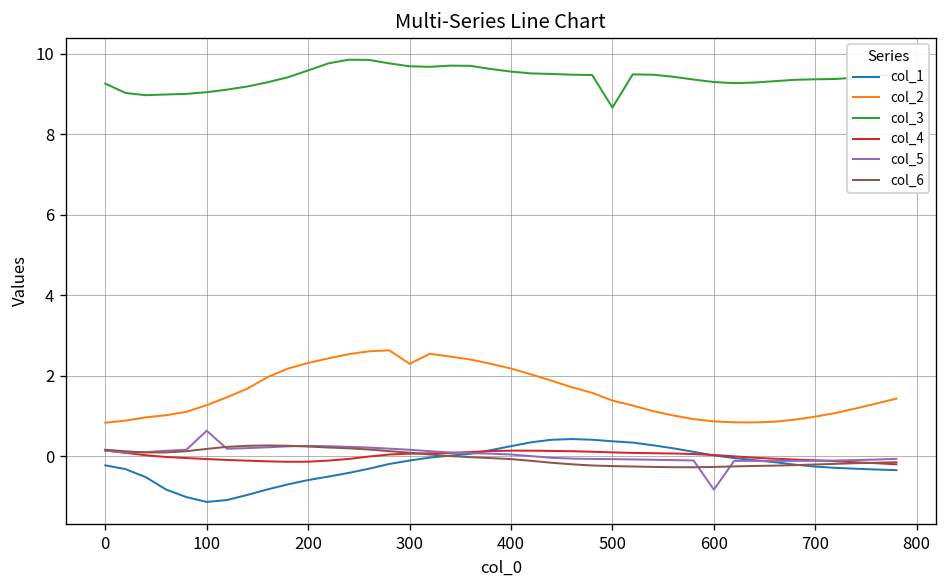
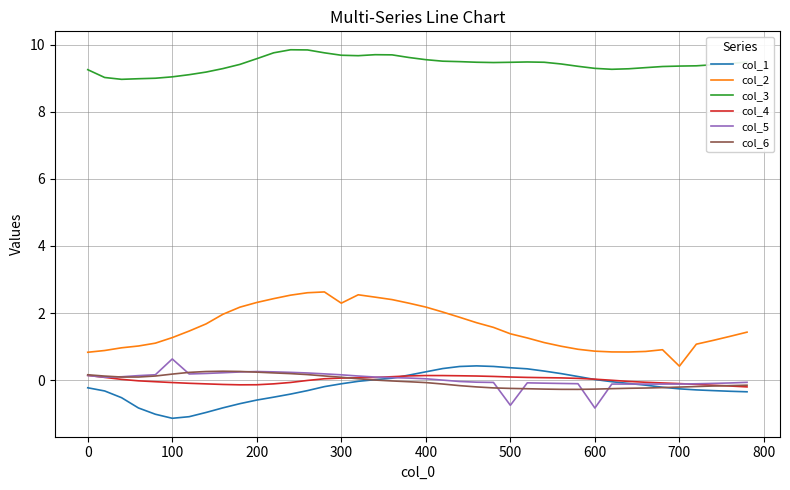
col_3, 500: 8.7 -> 9.5
col_5, 500: -0.1 -> -0.7
col_2, 700: 1.0 -> 0.4
